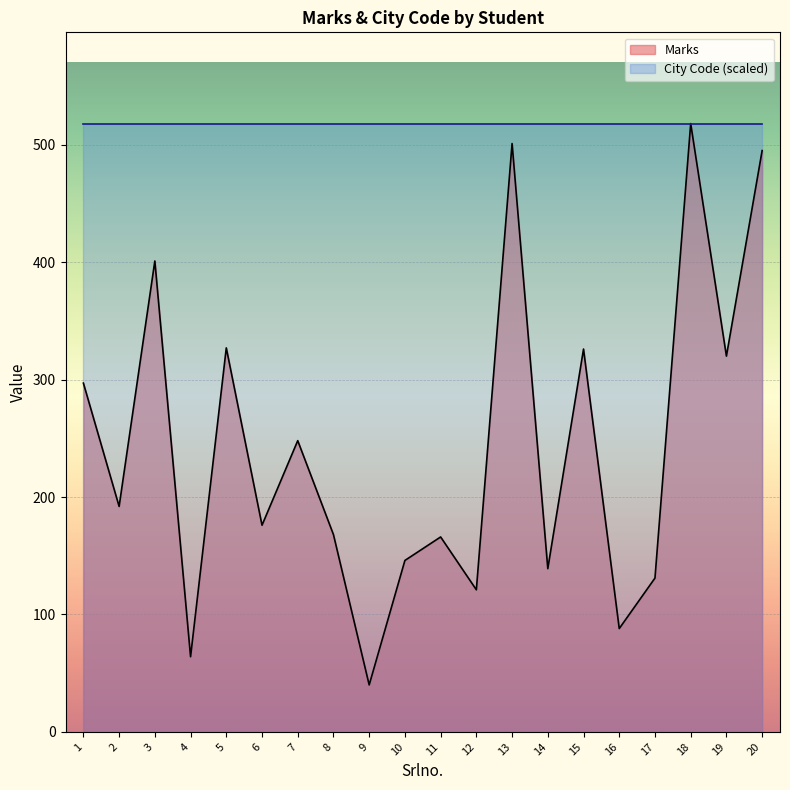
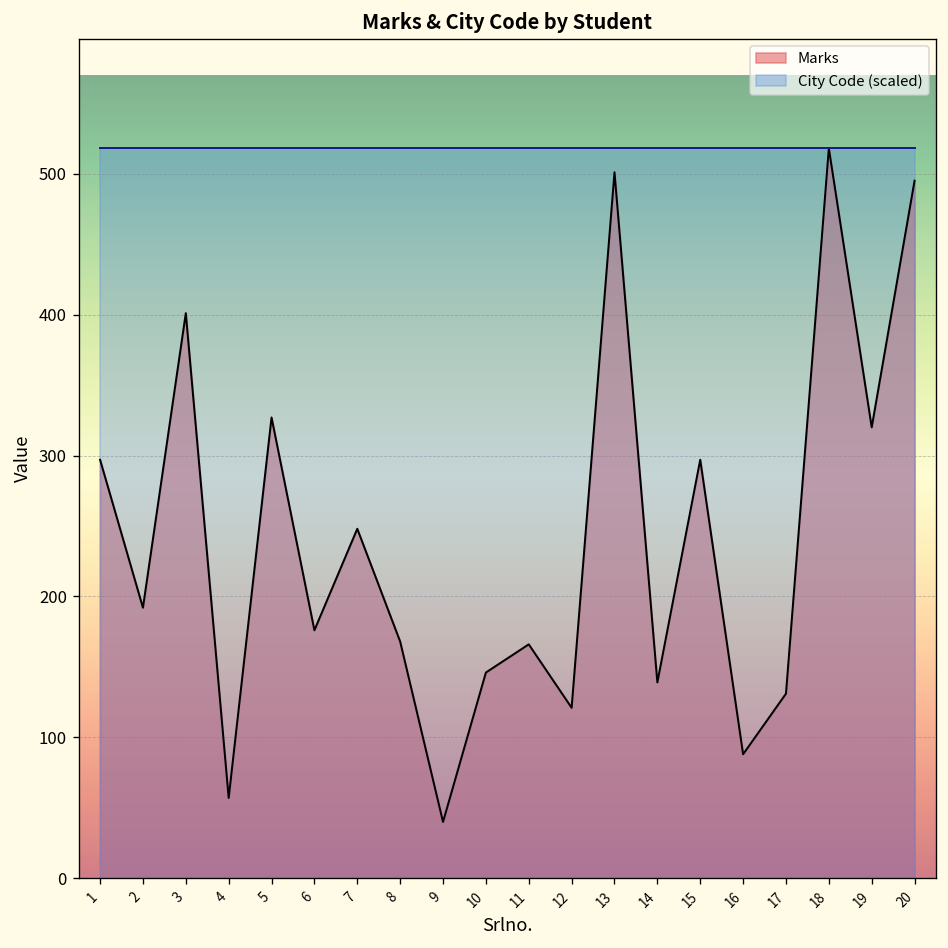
Marks, 4: 64 -> 57
Marks, 15: 326 -> 297
